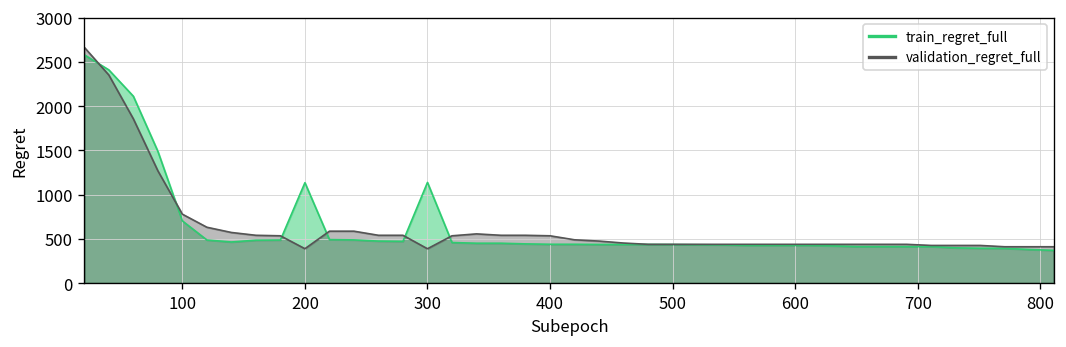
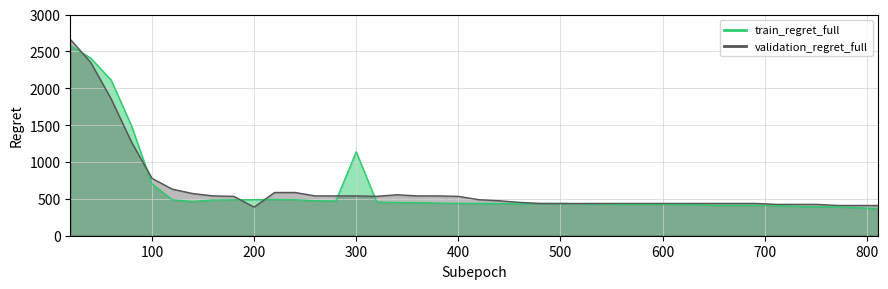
train_regret_full, 200: 1100 -> 500
validation_regret_full, 300: 400 -> 500
